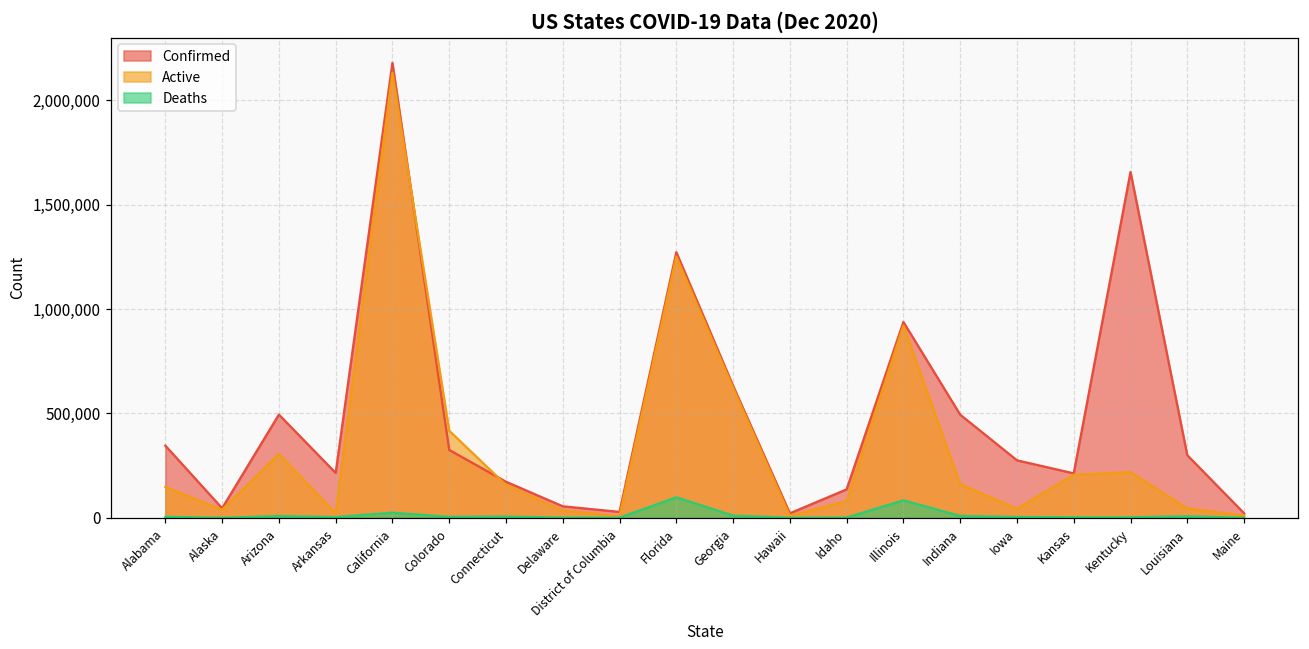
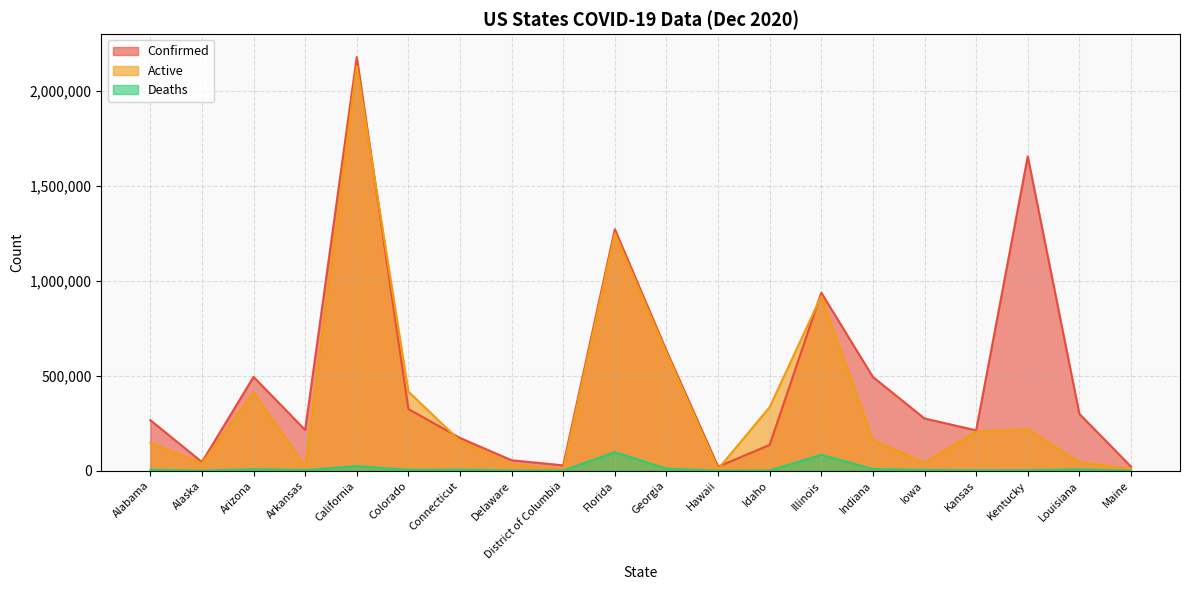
Confirmed, Alabama: 350,000 -> 270,000
Active, Arizona: 310,000 -> 410,000
Active, Idaho: 80,000 -> 340,000
